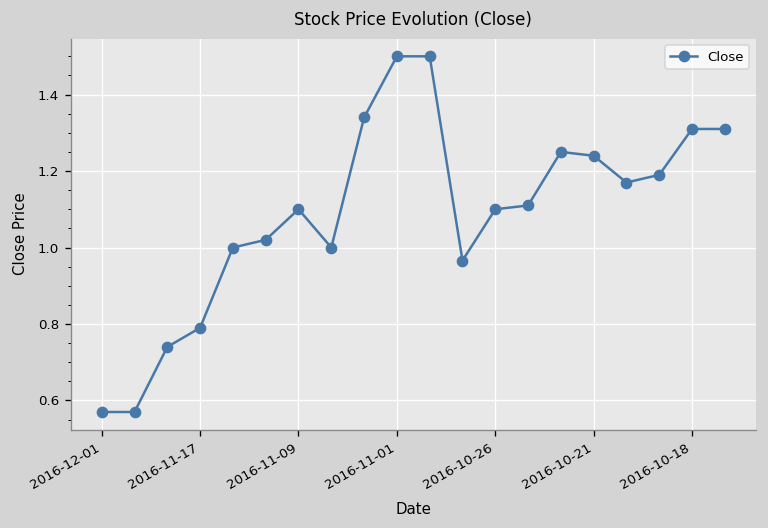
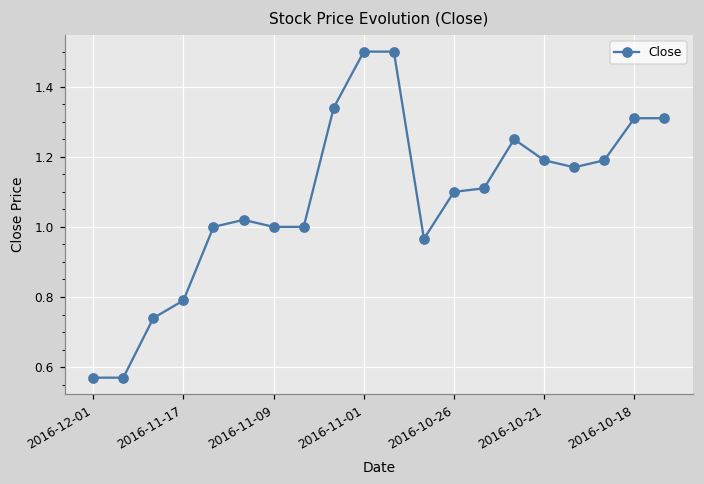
2016-11-09: 1.1 -> 1.0
2016-10-21: 1.24 -> 1.19
